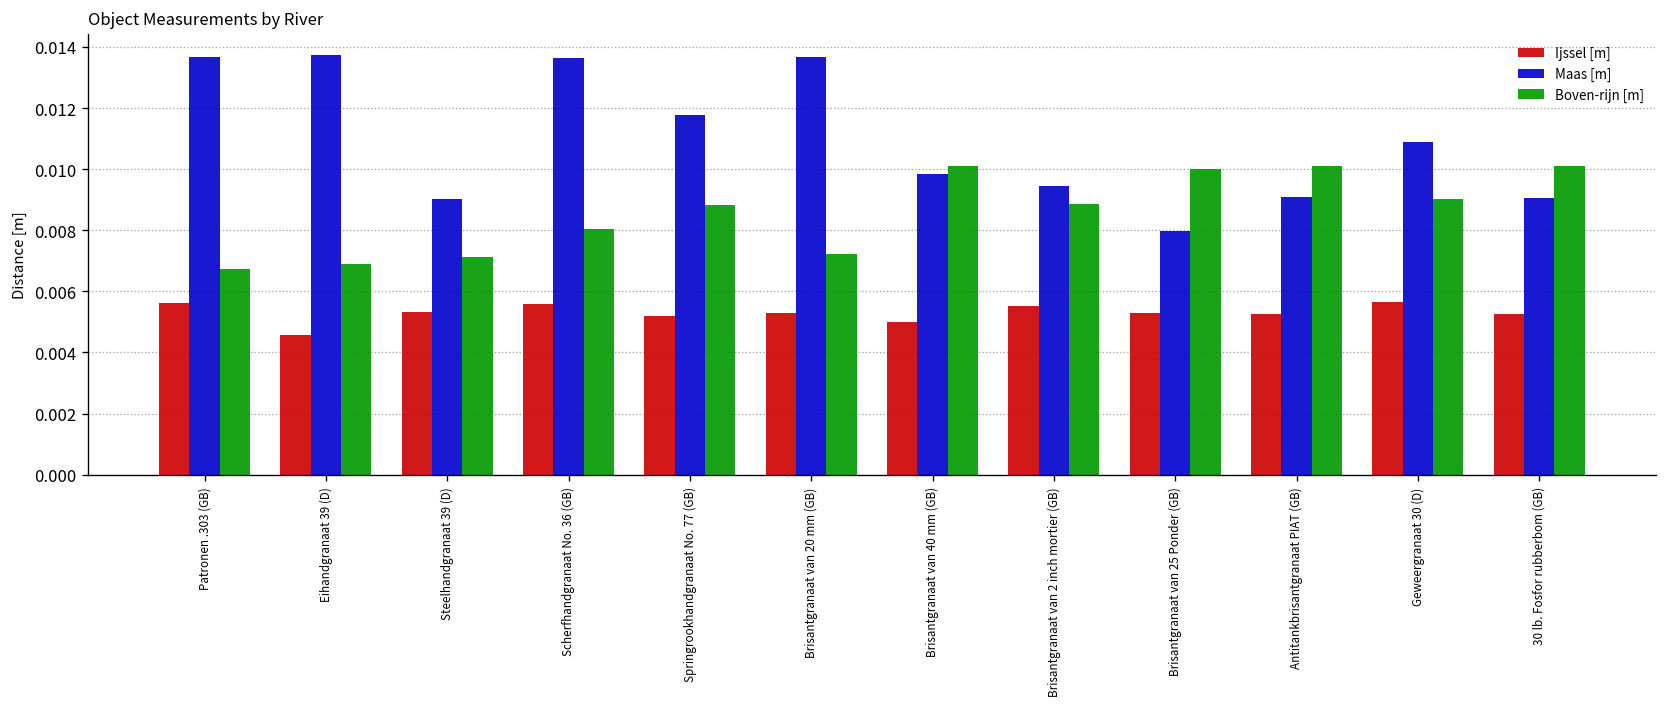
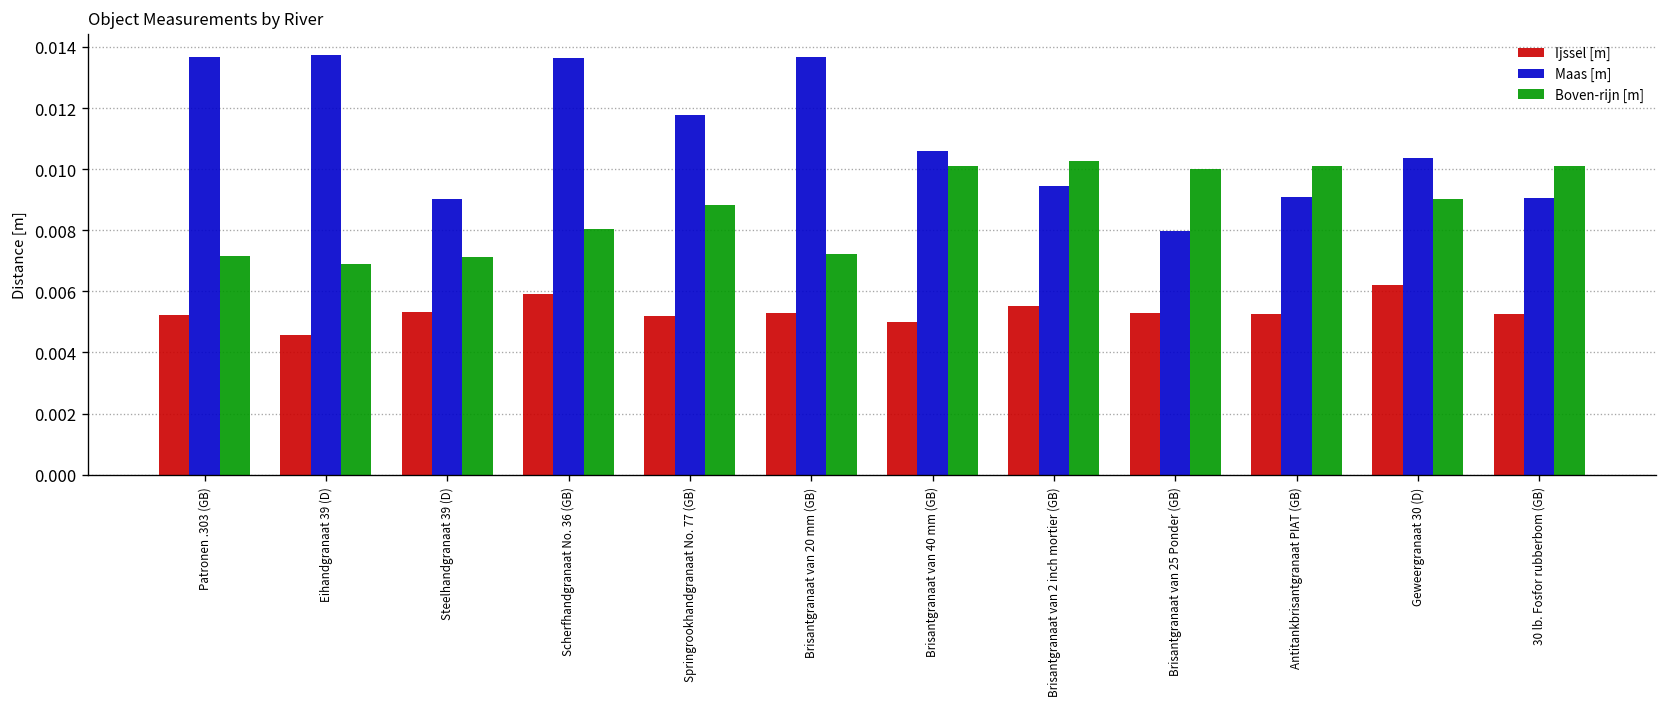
Ijssel [m], Patronen .303 (GB): 0.0056 -> 0.0052
Boven-rijn [m], Patronen .303 (GB): 0.0067 -> 0.0072
Ijssel [m], Scherfhandgranaat No. 36 (GB): 0.0056 -> 0.0059
Maas [m], Brisantgranaat van 40 mm (GB): 0.0098 -> 0.0106
Boven-rijn [m], Brisantgranaat van 2 inch mortier (GB): 0.0089 -> 0.0103
Ijssel [m], Geweergranaat 30 (D): 0.0056 -> 0.0062
Maas [m], Geweergranaat 30 (D): 0.0109 -> 0.0104
